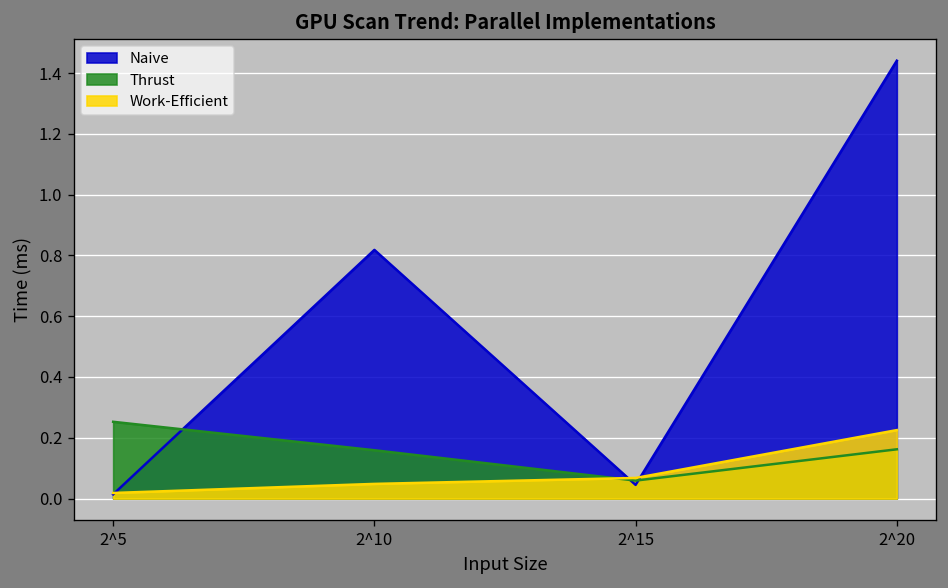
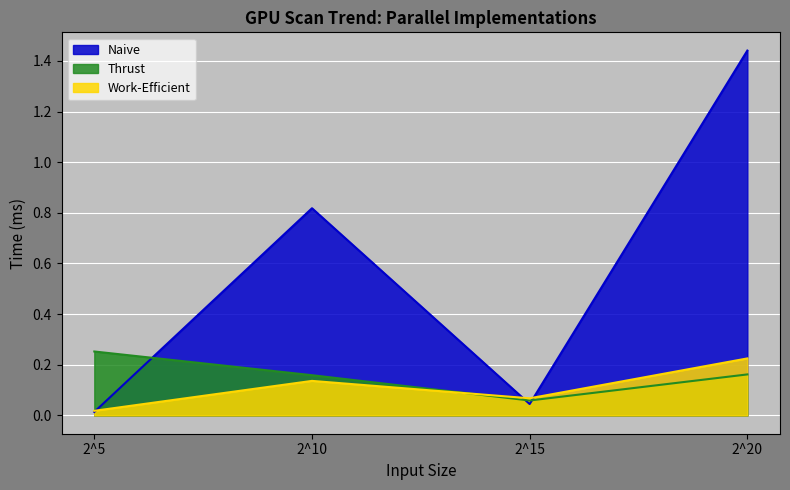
Work-Efficient, 2^10: 0.05 -> 0.14
